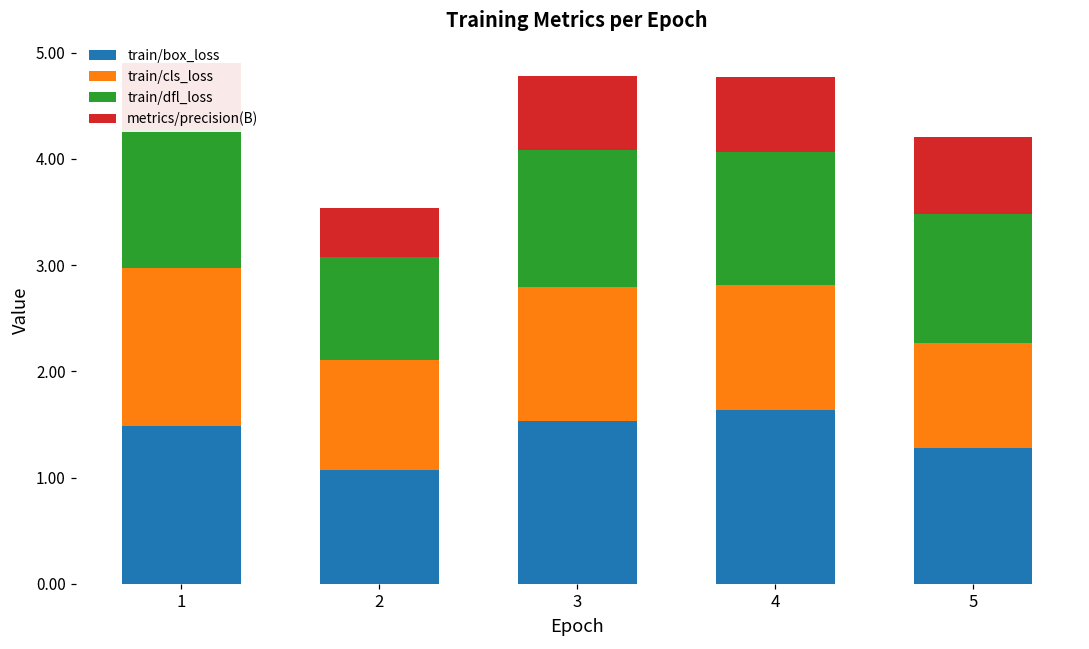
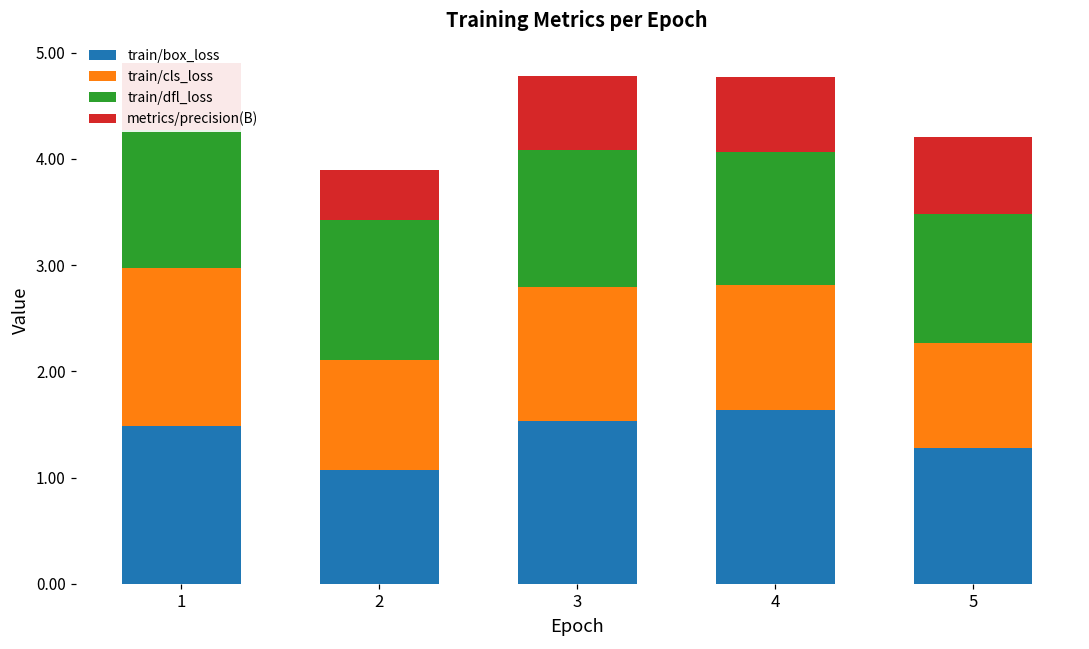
train/dfl_loss, 2: 1.0 -> 1.3
